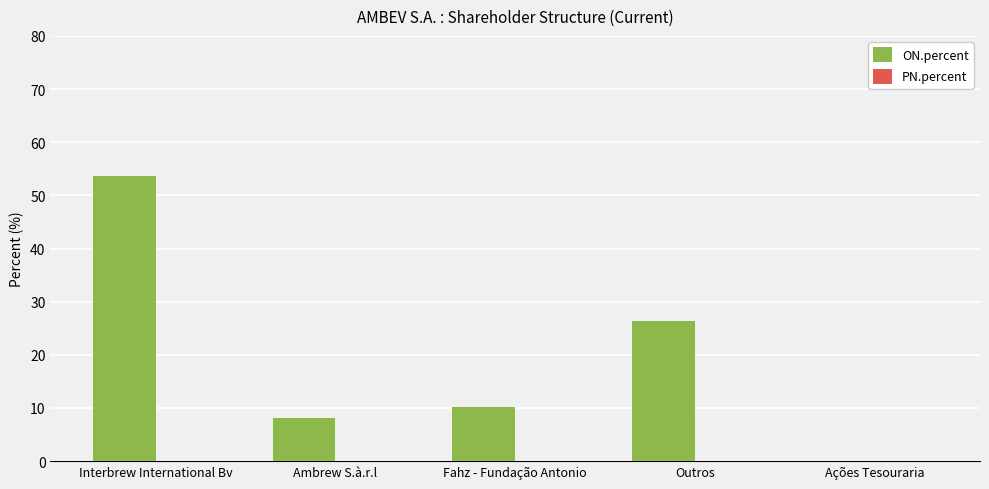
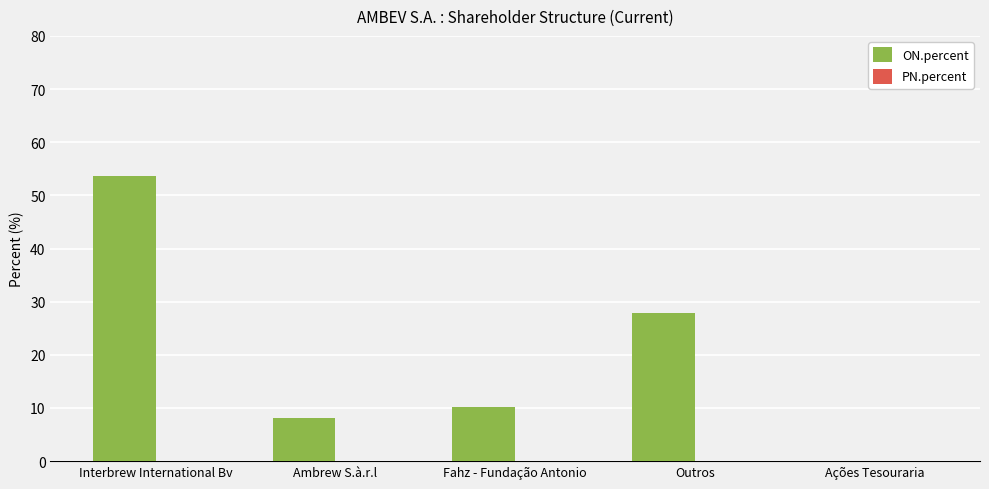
ON.percent, Outros: 26 -> 28
